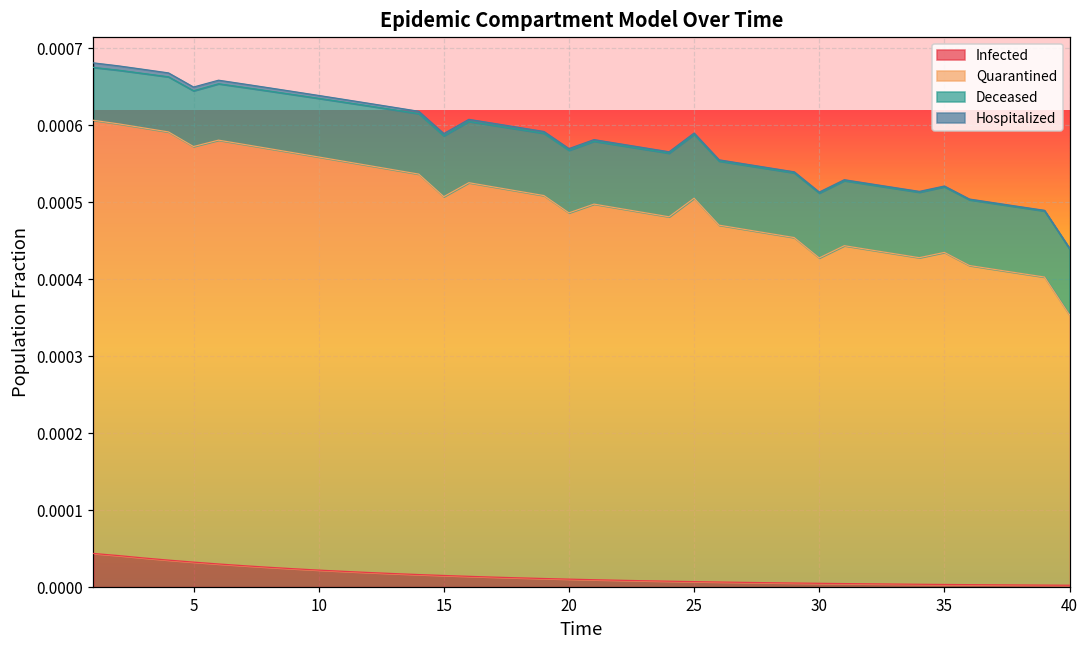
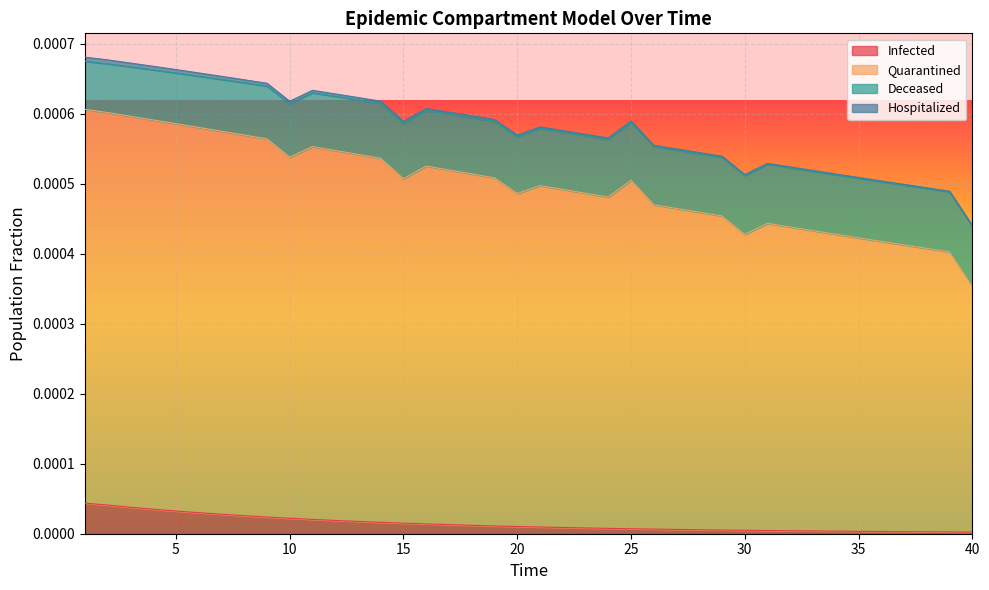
Quarantined, 5: 0.00054 -> 0.00055
Quarantined, 10: 0.00054 -> 0.00052
Quarantined, 35: 0.00043 -> 0.00042
